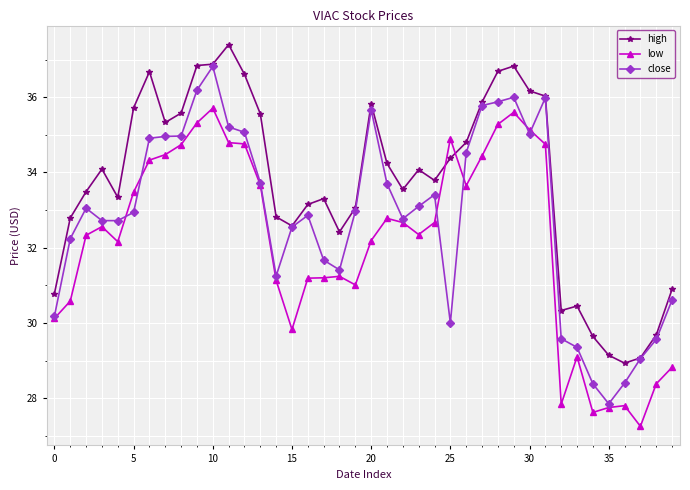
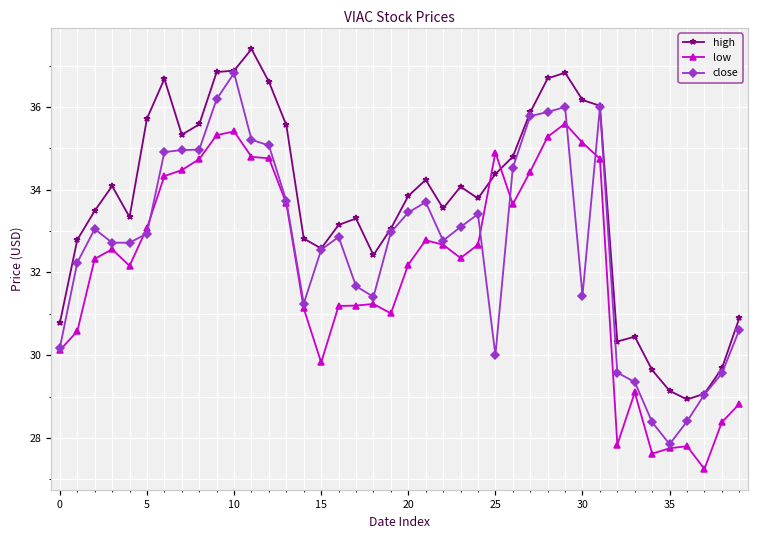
low, 5: 33.5 -> 33.1
low, 10: 35.7 -> 35.4
high, 20: 35.8 -> 33.9
close, 20: 35.7 -> 33.5
close, 30: 35.0 -> 31.4
